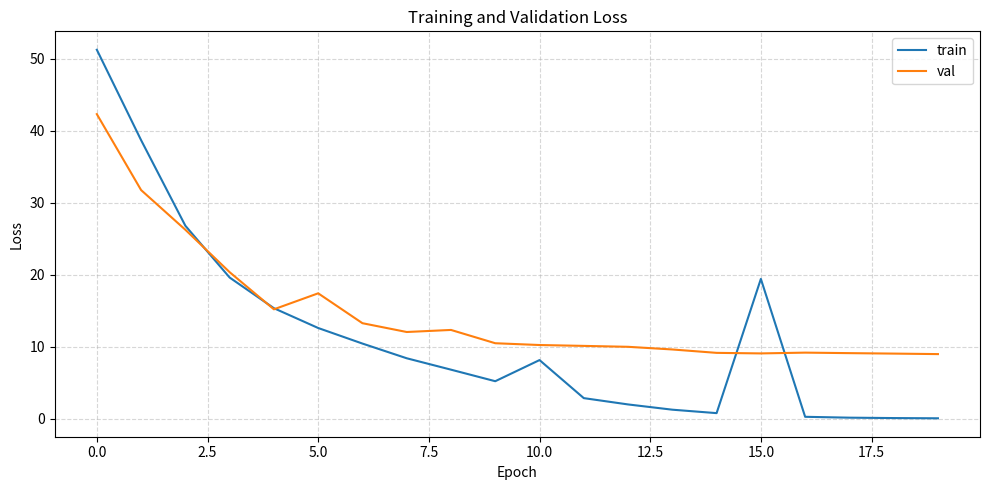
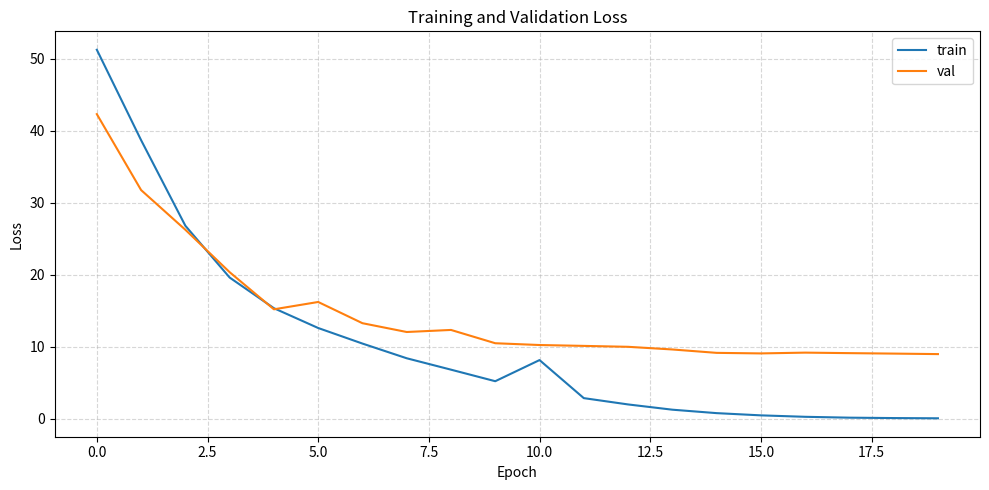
val, 5.0: 17 -> 16
train, 15.0: 19 -> 0
